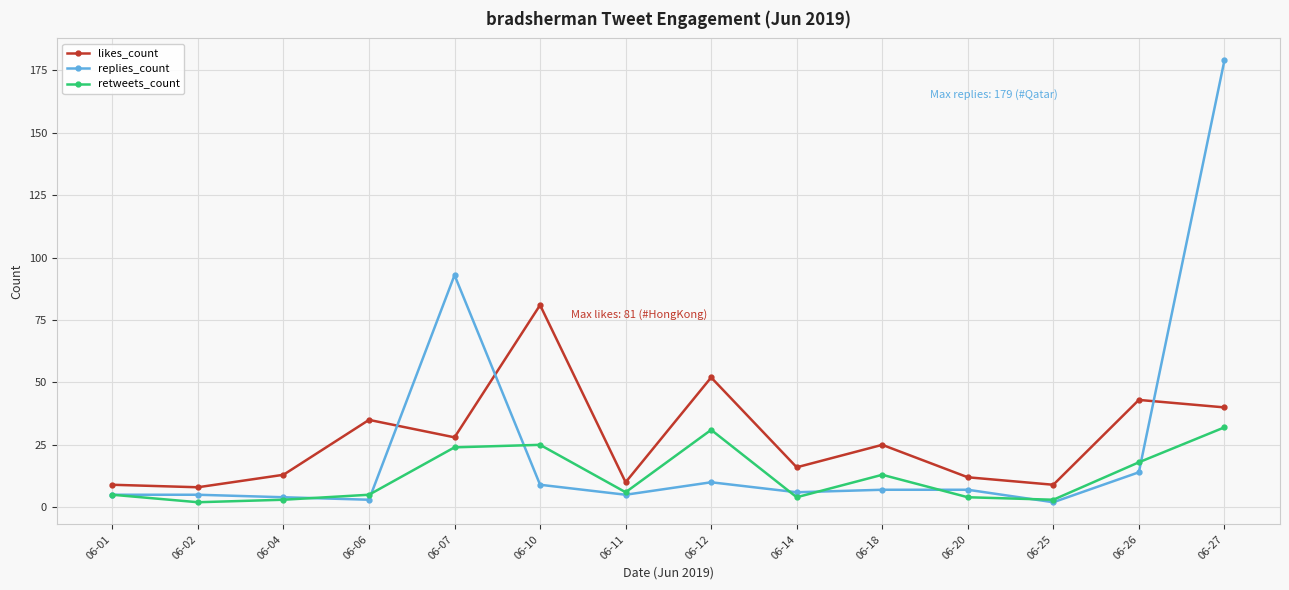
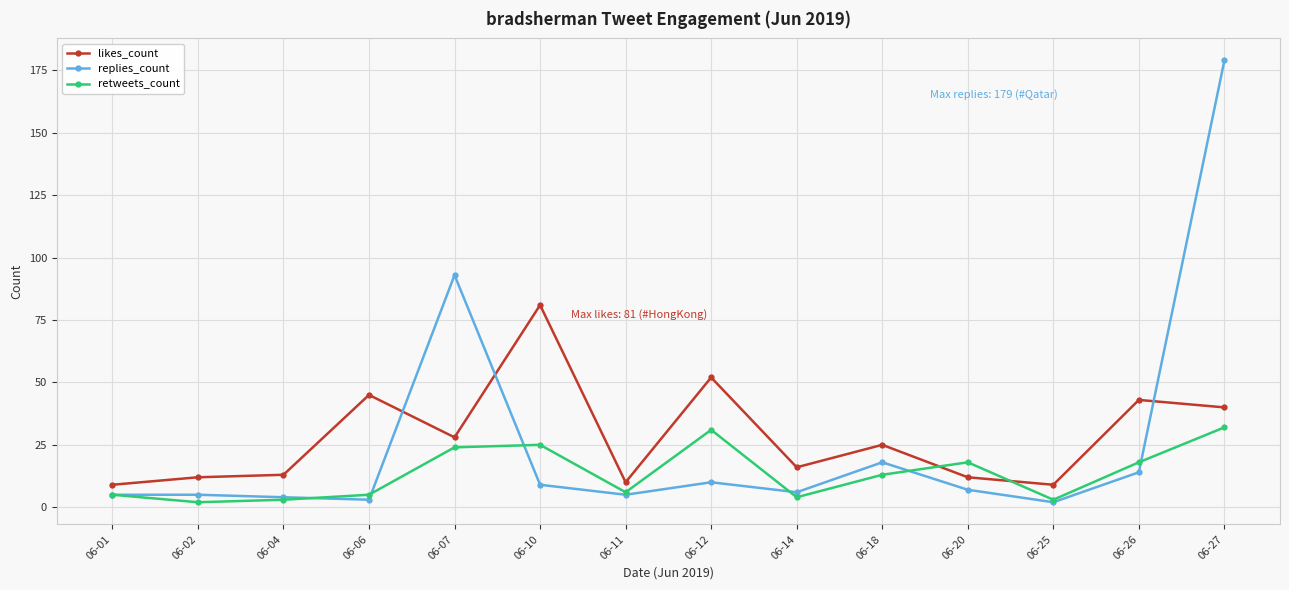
likes_count, 06-02: 8 -> 12
likes_count, 06-06: 35 -> 45
replies_count, 06-18: 7 -> 18
retweets_count, 06-20: 4 -> 18
